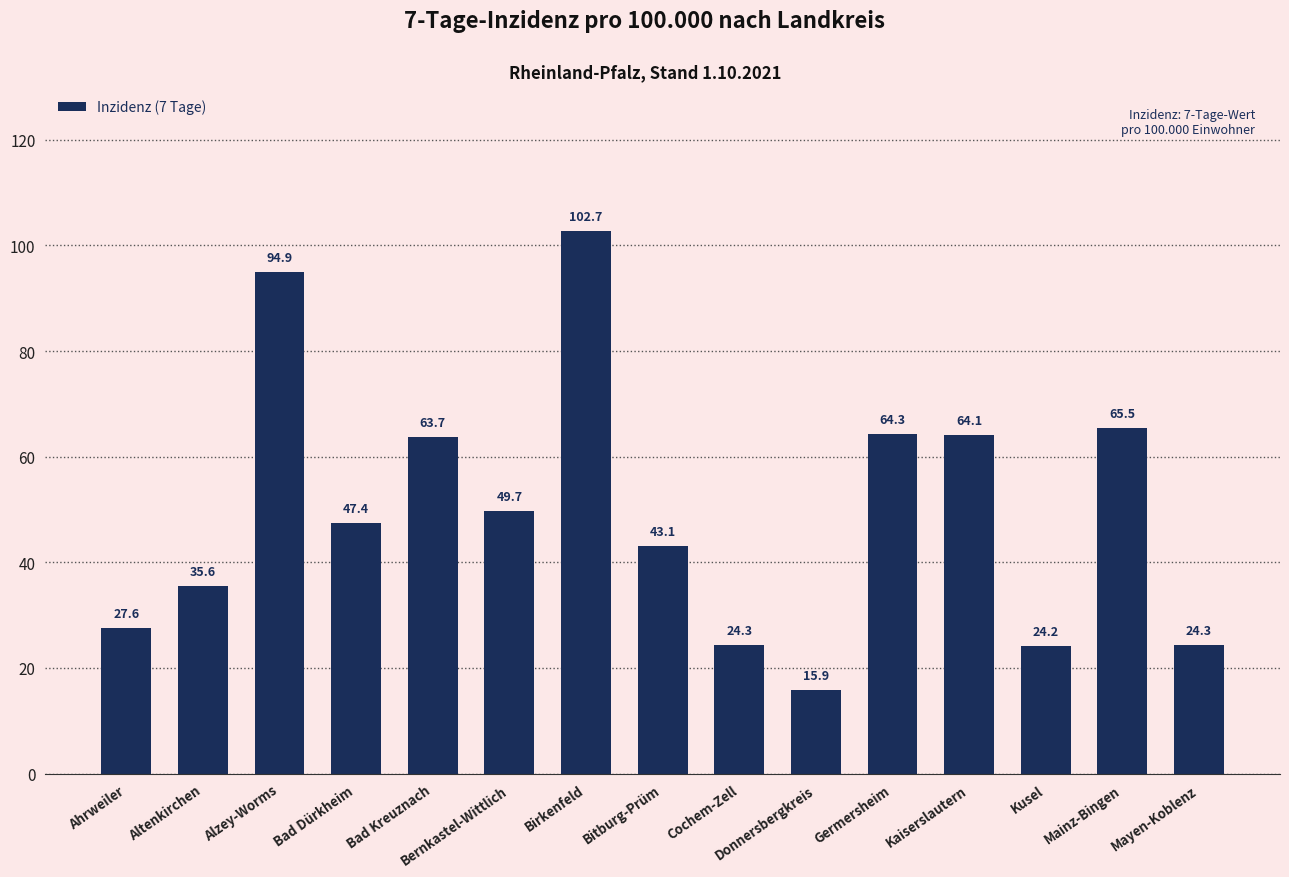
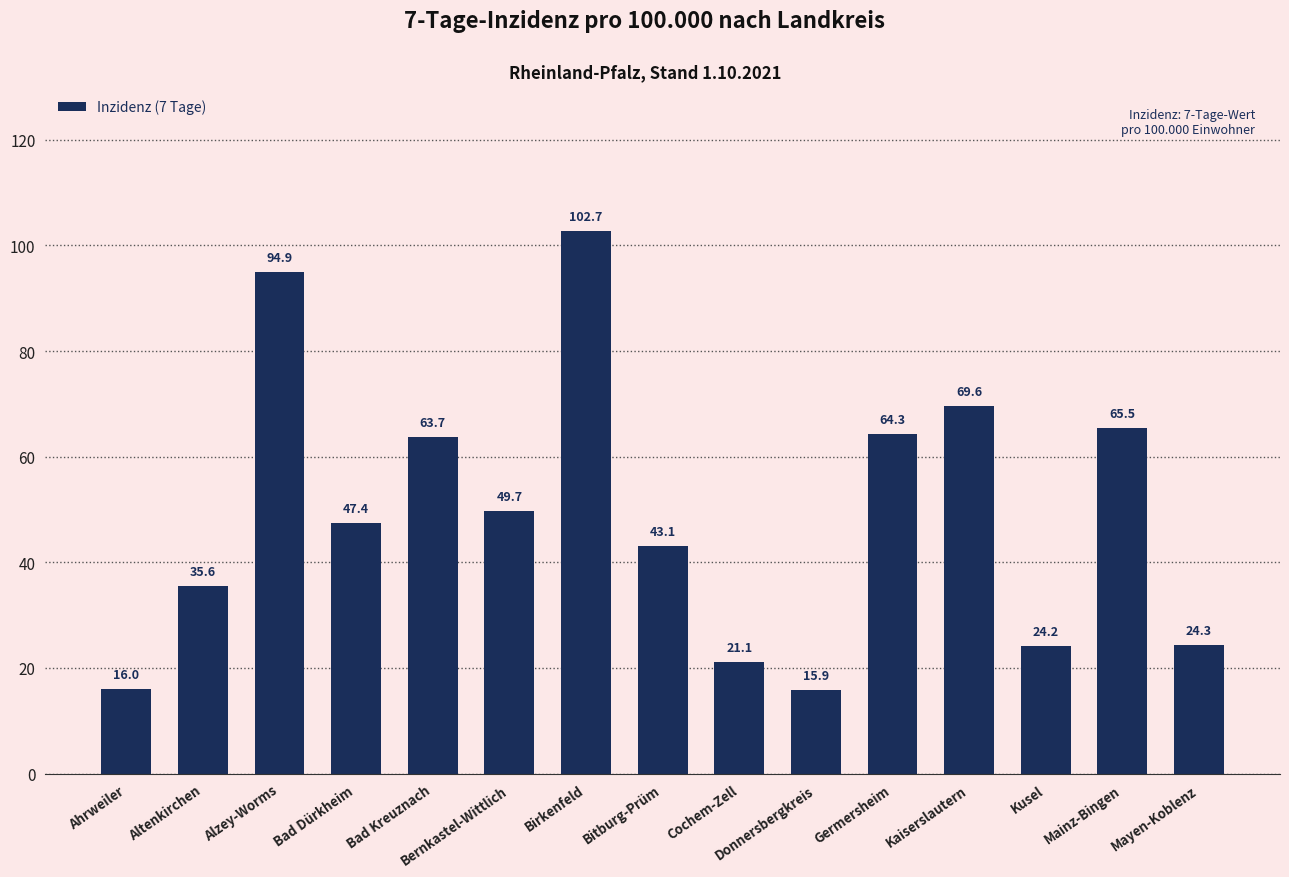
Ahrweiler: 27.6 -> 16.0
Cochem-Zell: 24.3 -> 21.1
Kaiserslautern: 64.1 -> 69.6
